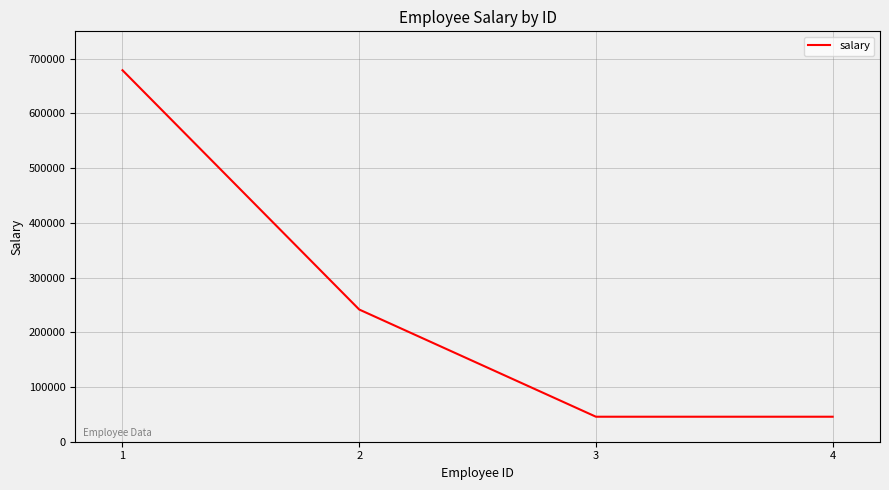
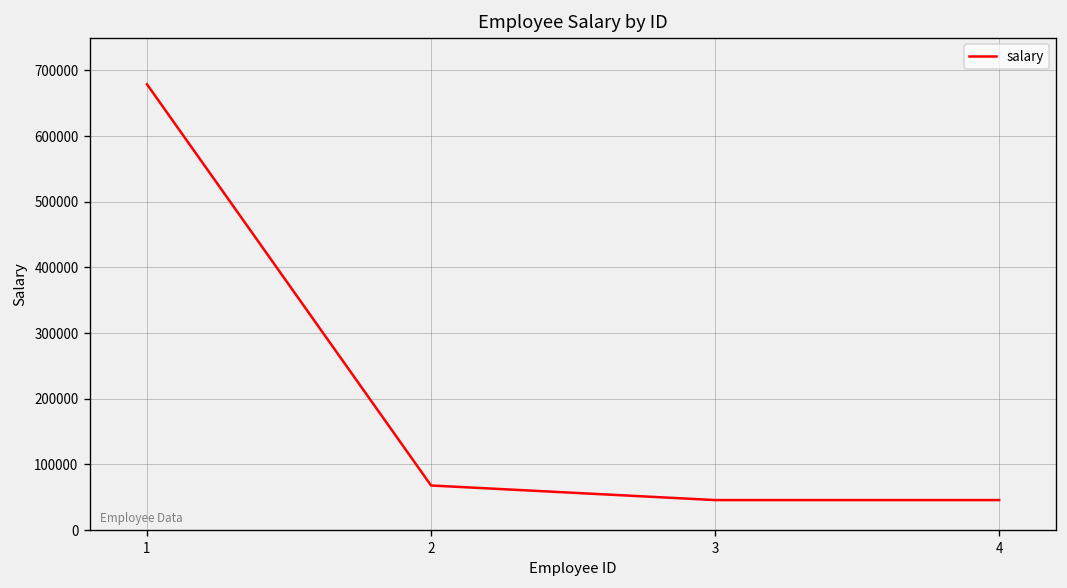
2: 240000 -> 70000
